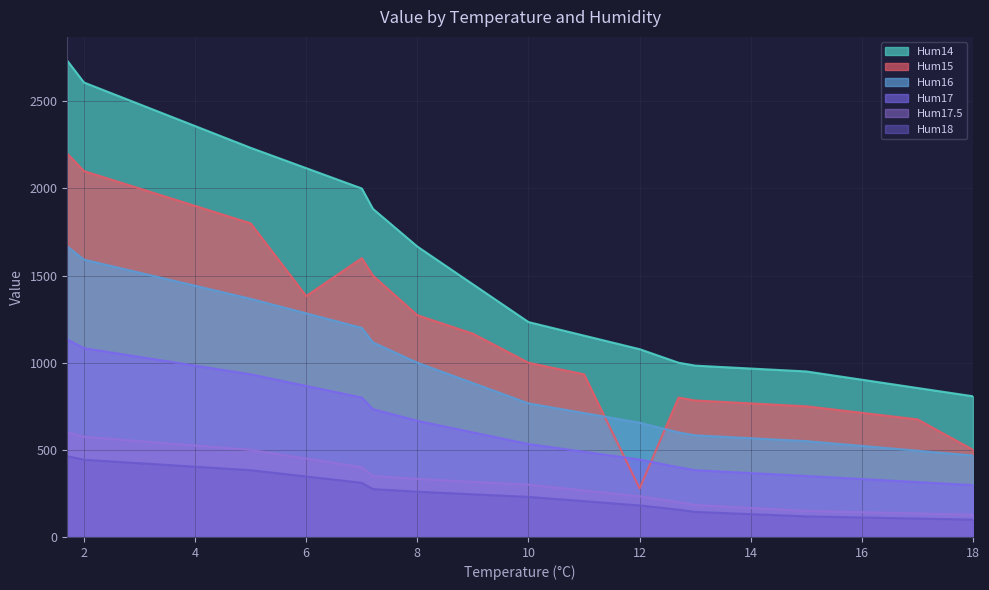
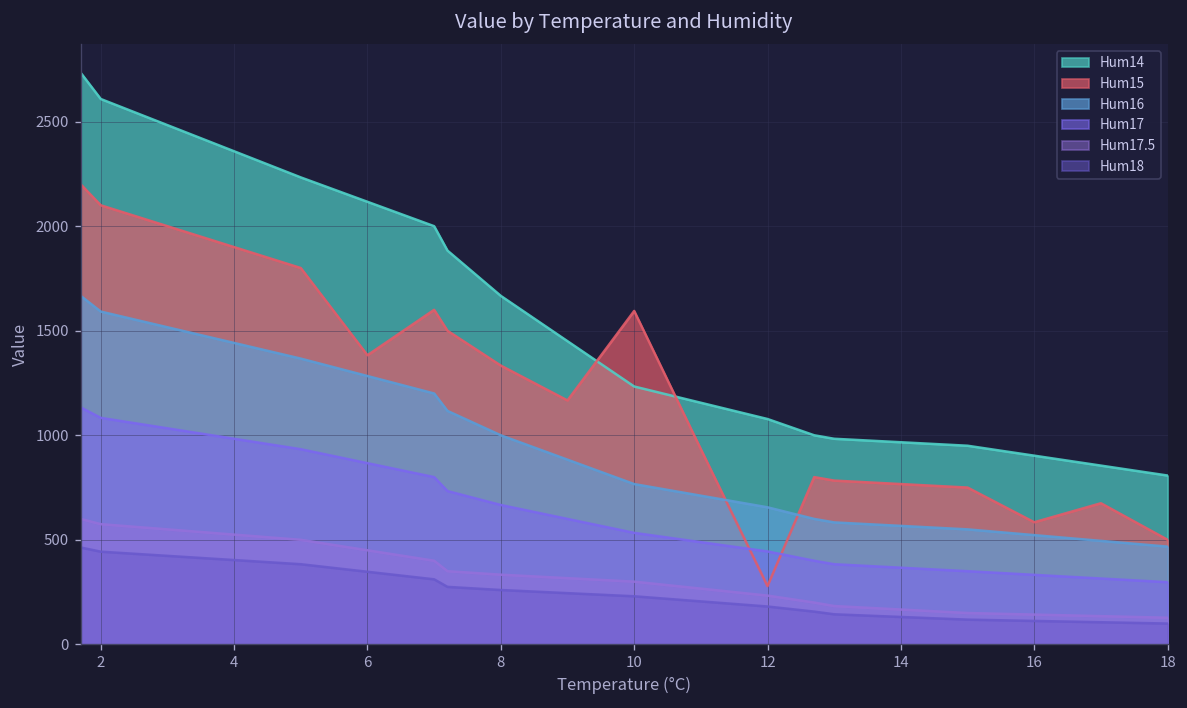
Hum15, 8: 1270 -> 1330
Hum15, 10: 1000 -> 1590
Hum15, 16: 710 -> 580
